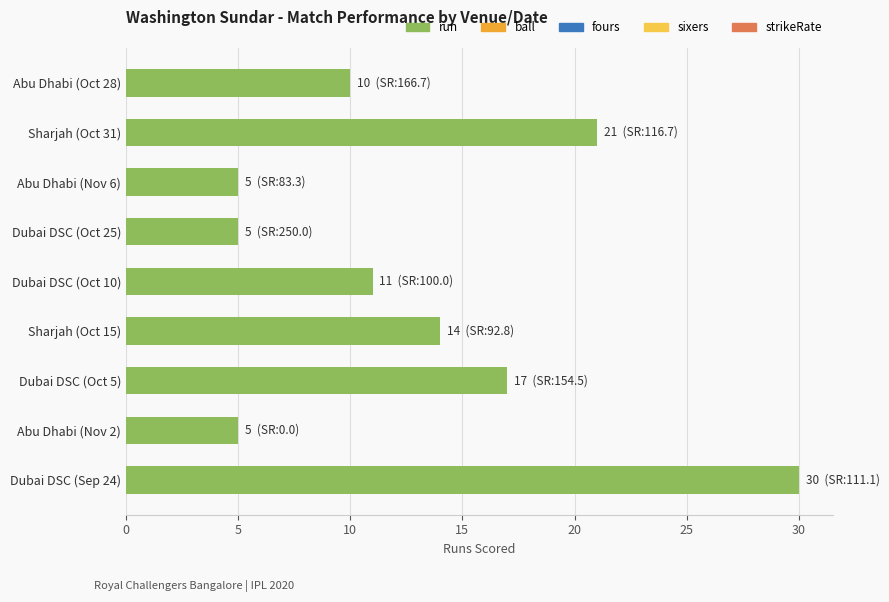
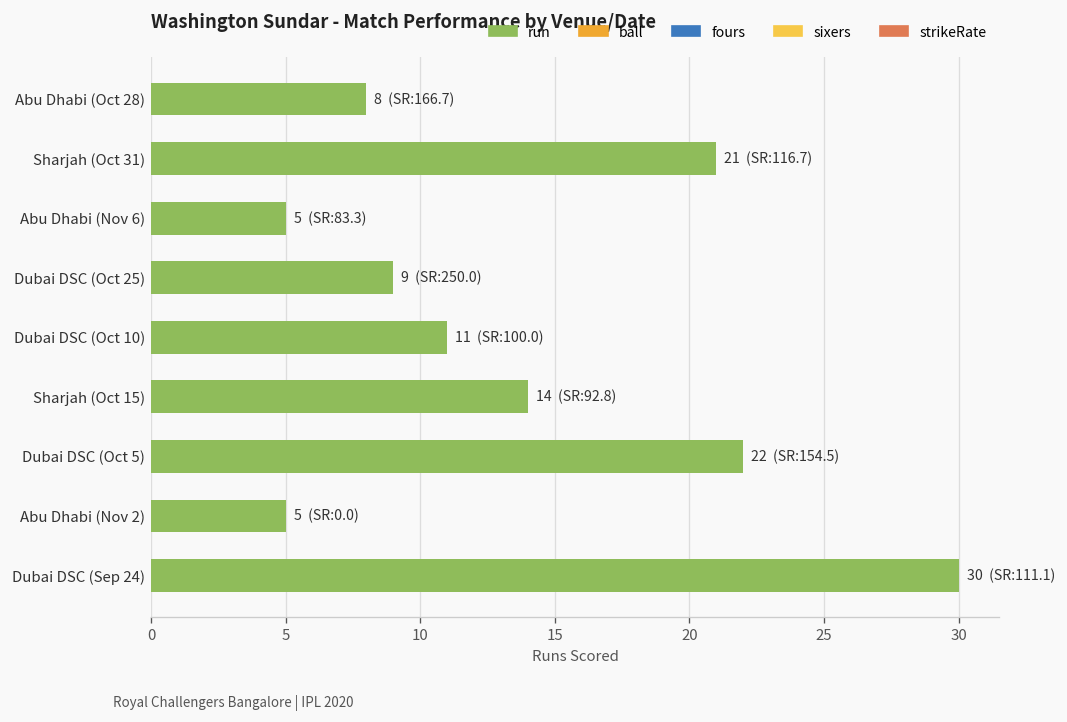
Abu Dhabi (Oct 28): 10 -> 8
Dubai DSC (Oct 25): 5 -> 9
Dubai DSC (Oct 5): 17 -> 22
